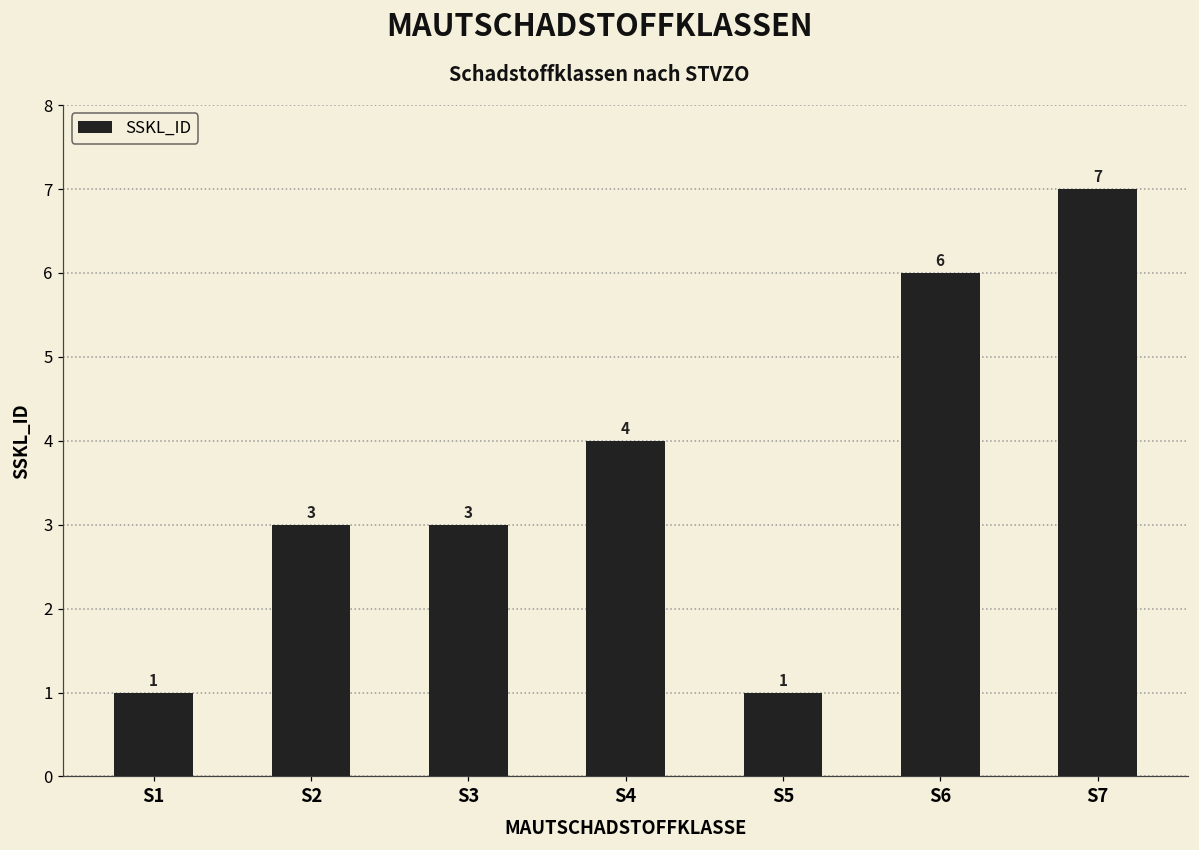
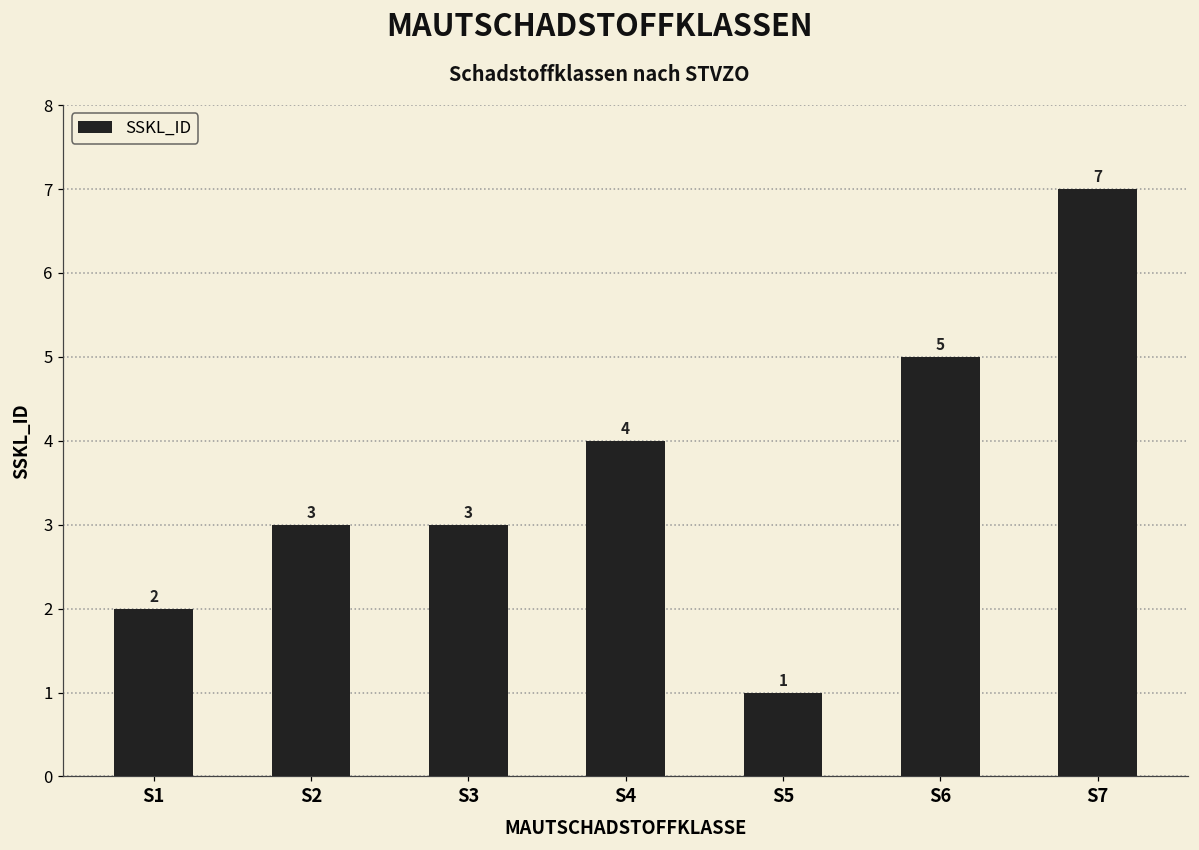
S1: 1 -> 2
S6: 6 -> 5
